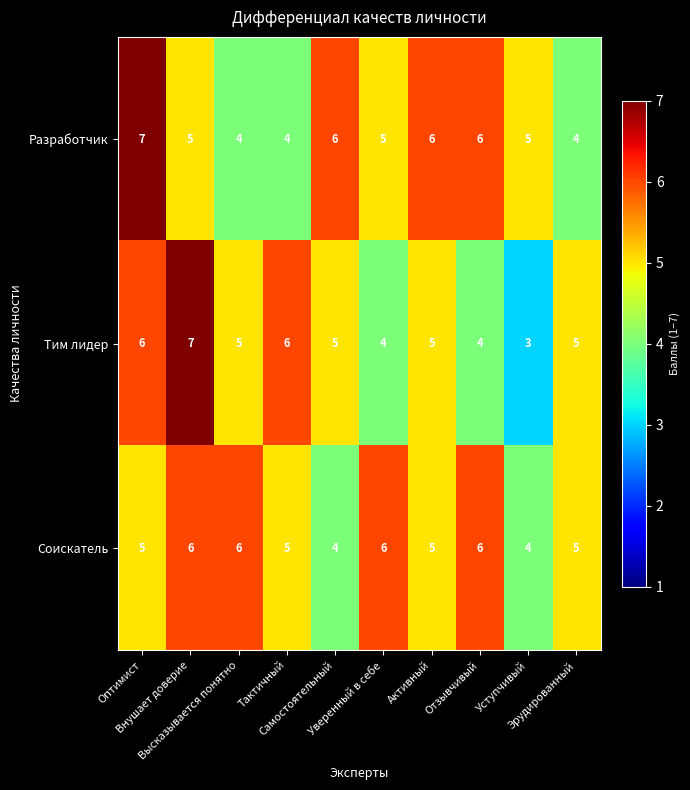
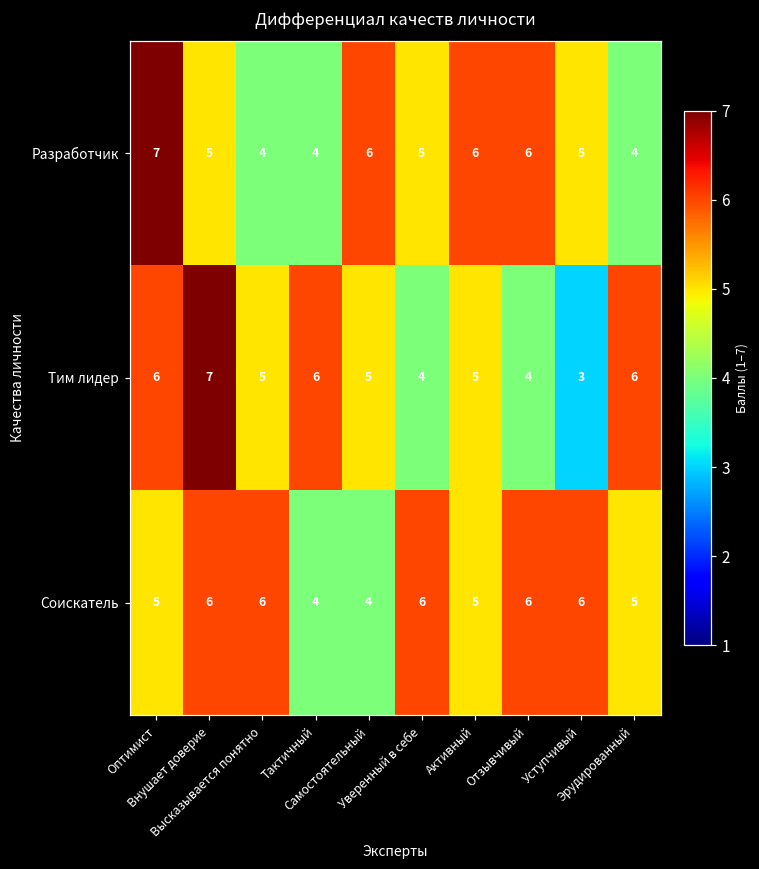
Тим лидер, Эрудированный: 5 -> 6
Соискатель, Тактичный: 5 -> 4
Соискатель, Уступчивый: 4 -> 6
